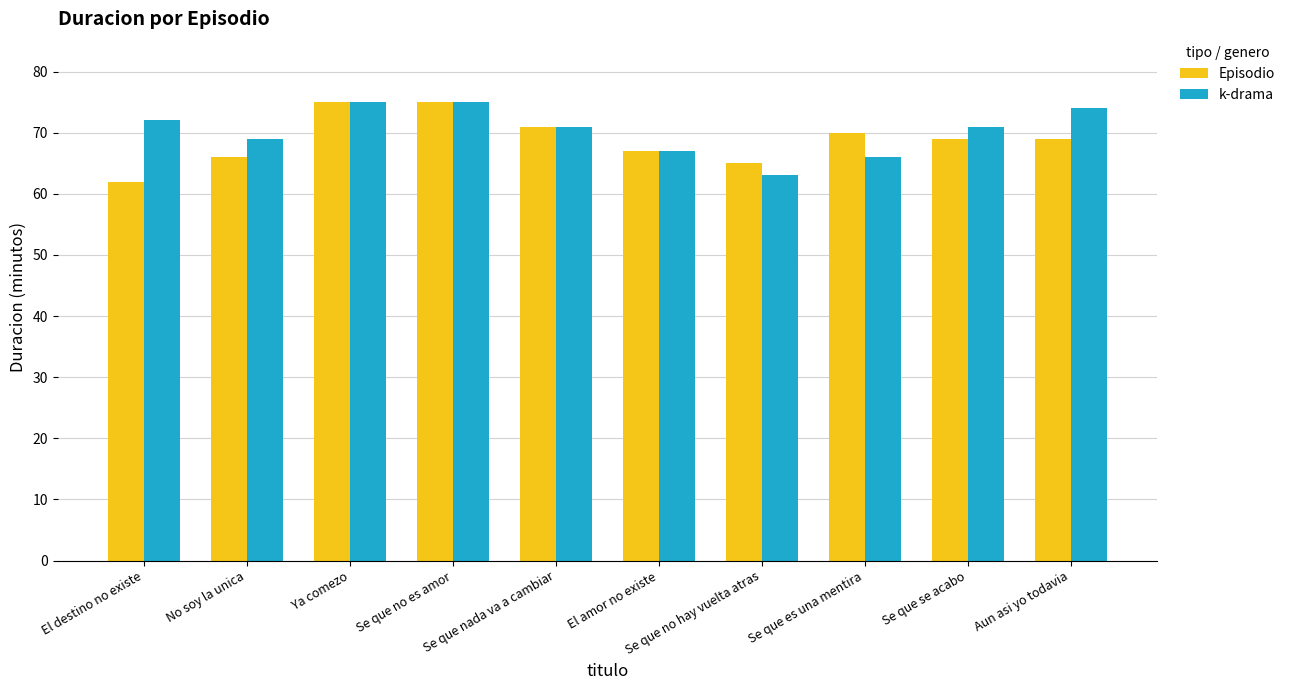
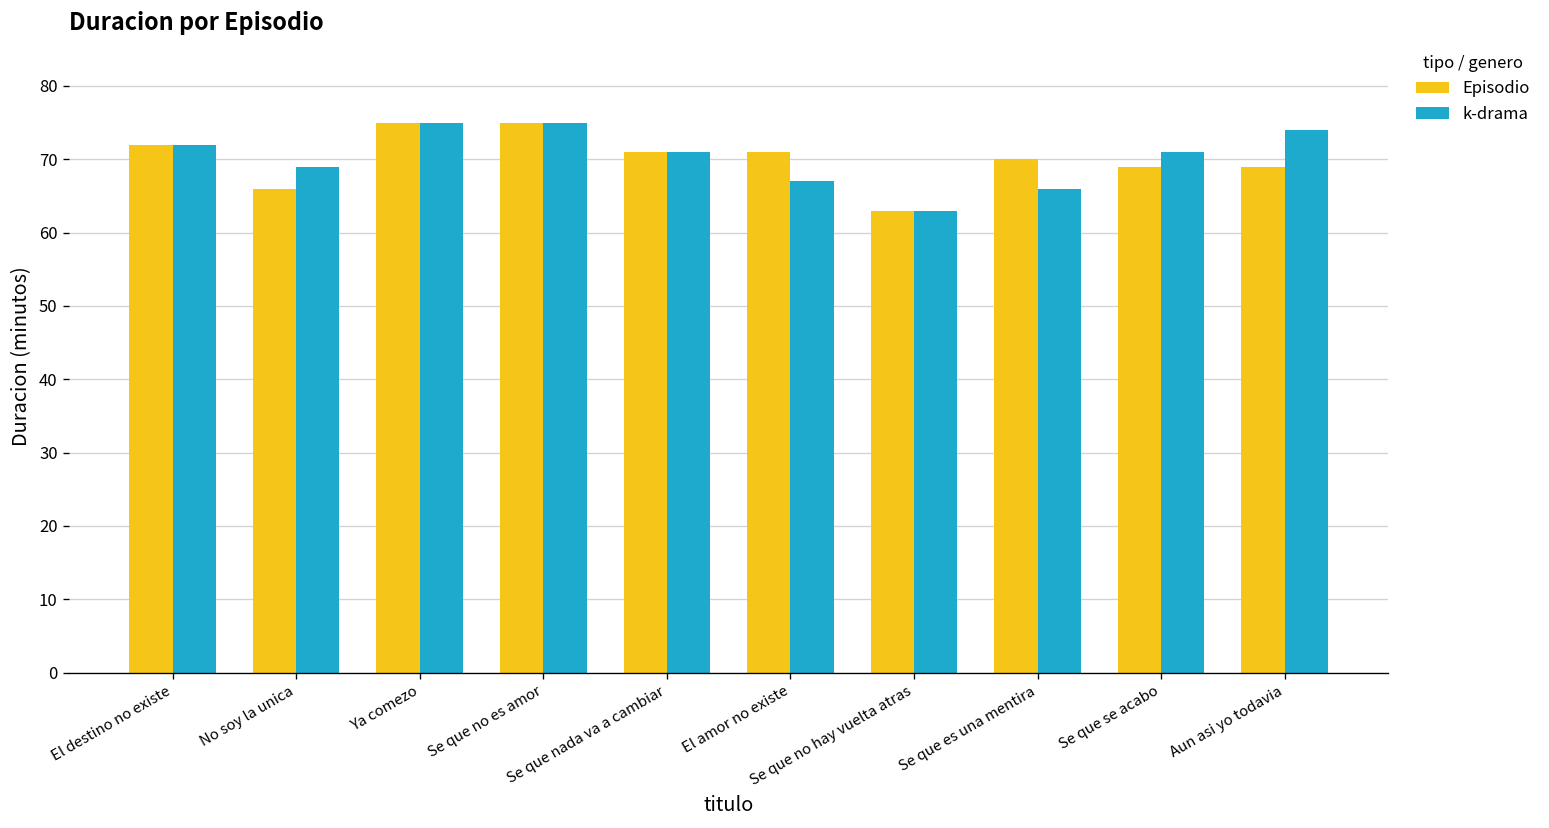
Episodio, El destino no existe: 62 -> 72
Episodio, El amor no existe: 67 -> 71
Episodio, Se que no hay vuelta atras: 65 -> 63
